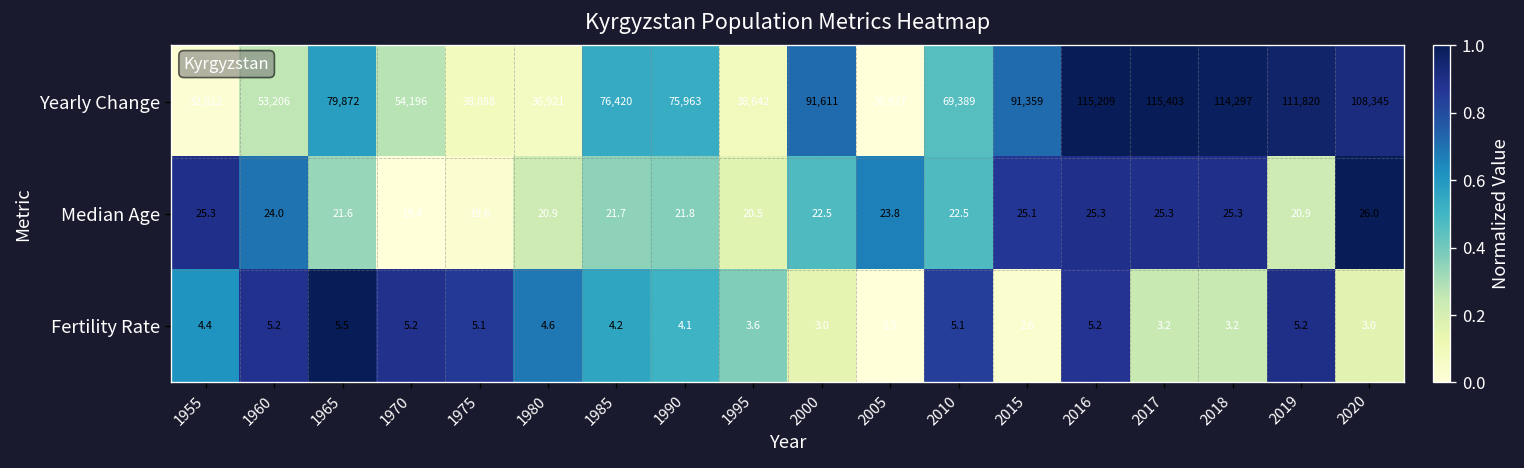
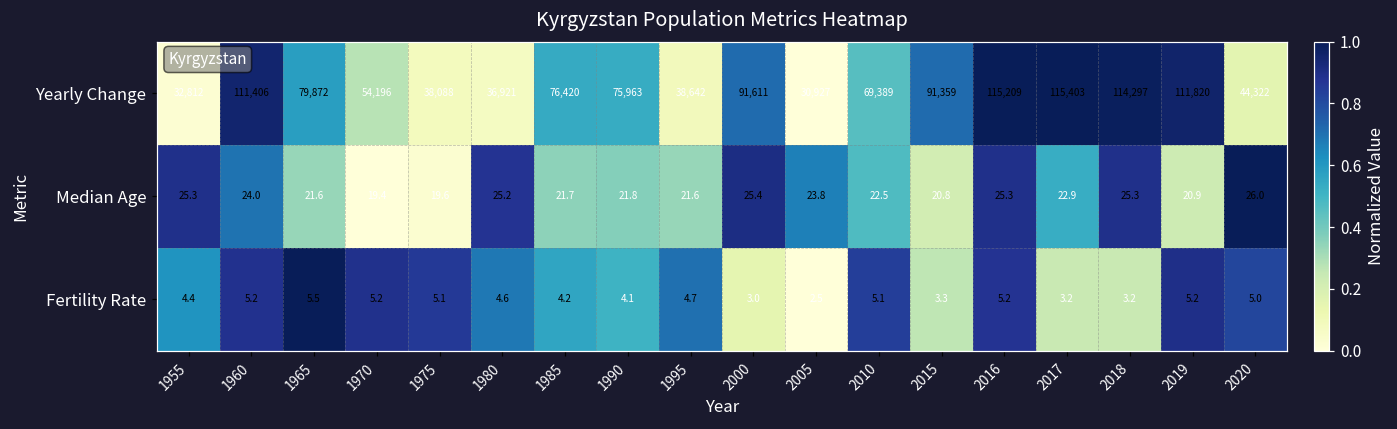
Yearly Change, 1960: 53,206 -> 111,406
Yearly Change, 2020: 108,345 -> 44,322
Median Age, 1980: 20.9 -> 25.2
Median Age, 1995: 20.5 -> 21.6
Median Age, 2000: 22.5 -> 25.4
Median Age, 2015: 25.1 -> 20.8
Median Age, 2017: 25.3 -> 22.9
Fertility Rate, 1995: 3.6 -> 4.7
Fertility Rate, 2015: 2.6 -> 3.3
Fertility Rate, 2020: 3.0 -> 5.0
